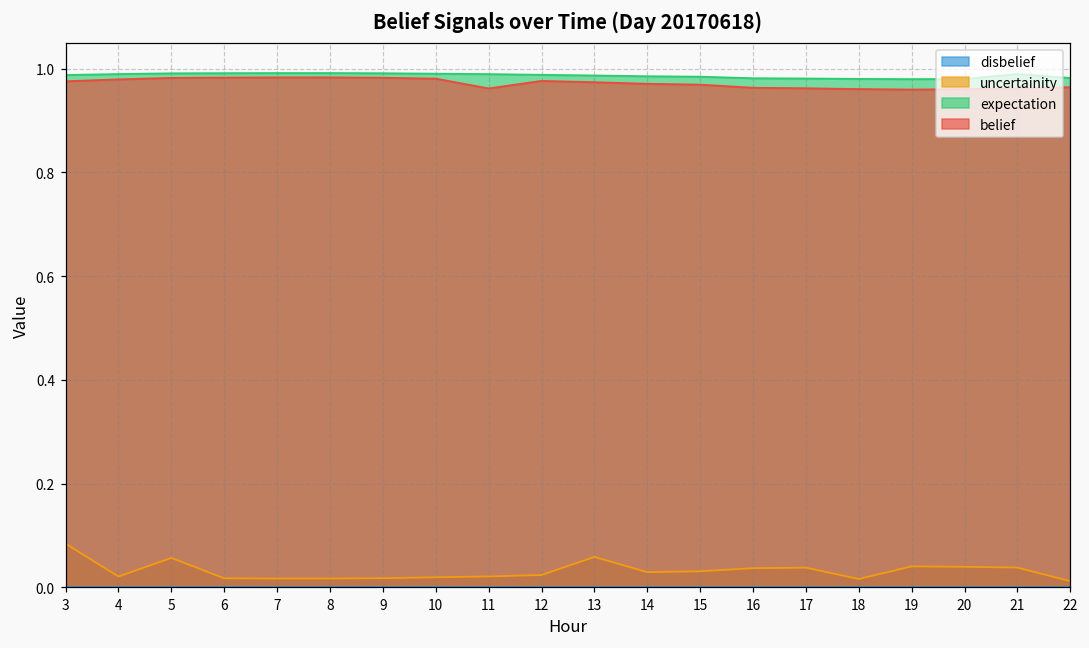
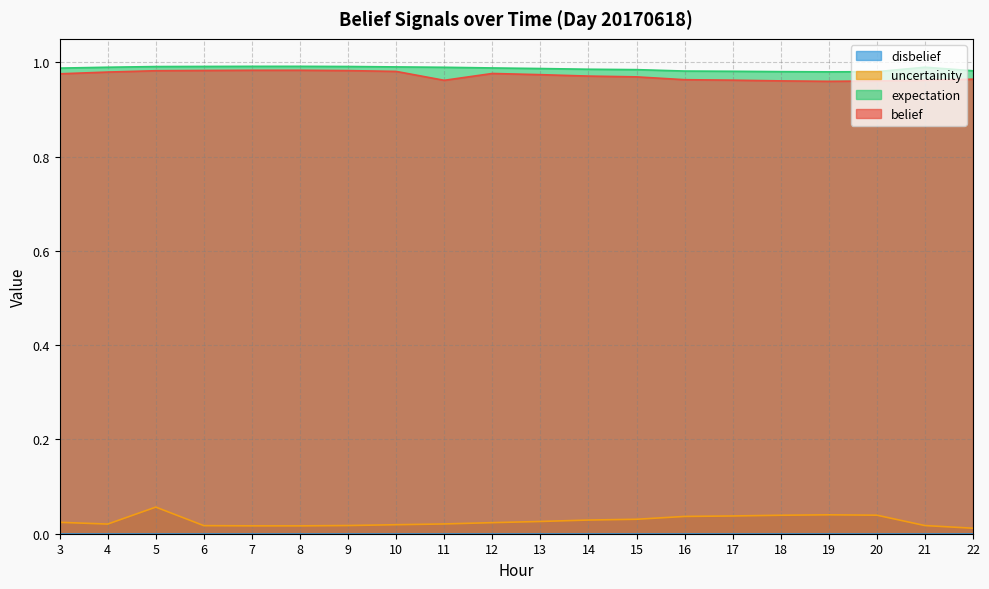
uncertainity, 3: 0.08 -> 0.02
uncertainity, 13: 0.06 -> 0.03
uncertainity, 18: 0.02 -> 0.04
uncertainity, 21: 0.04 -> 0.02
